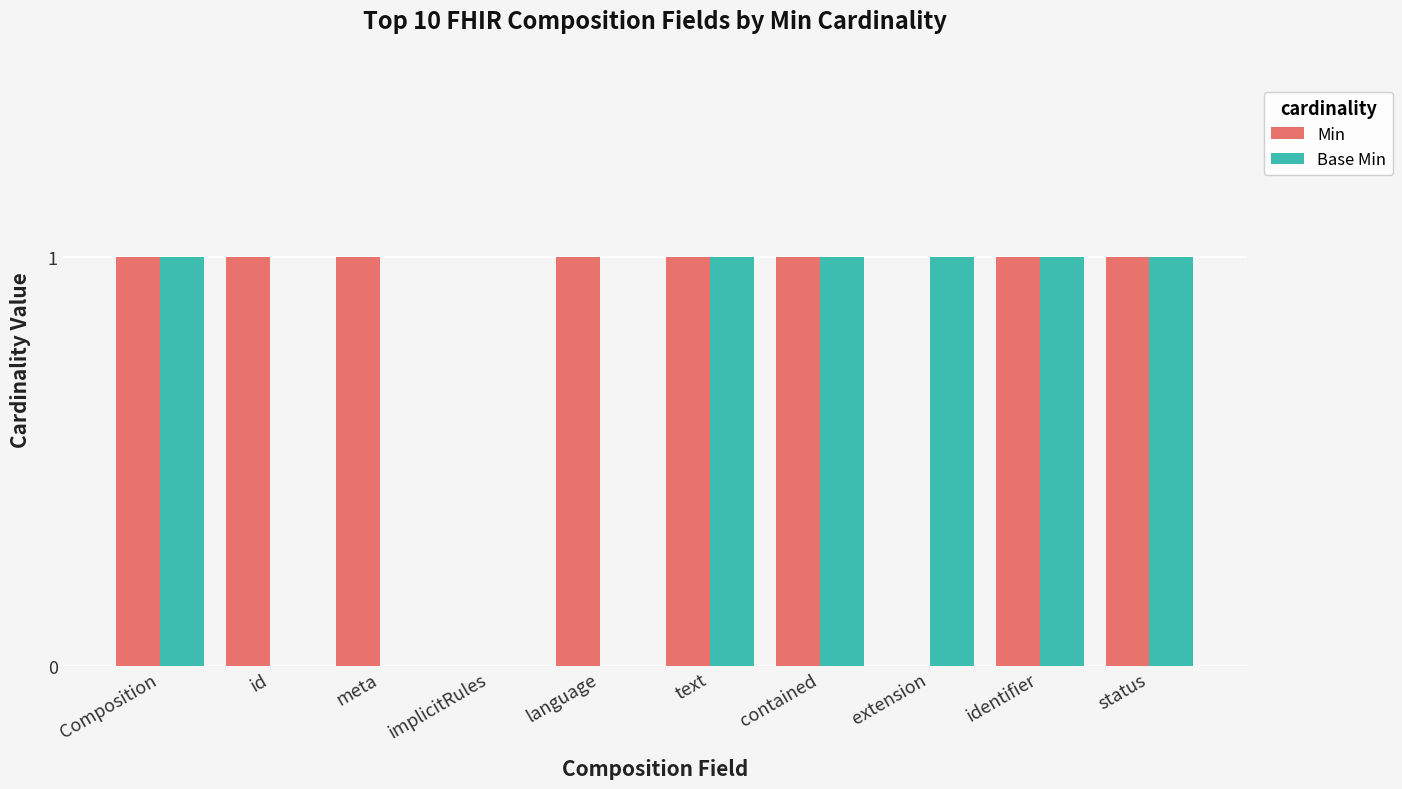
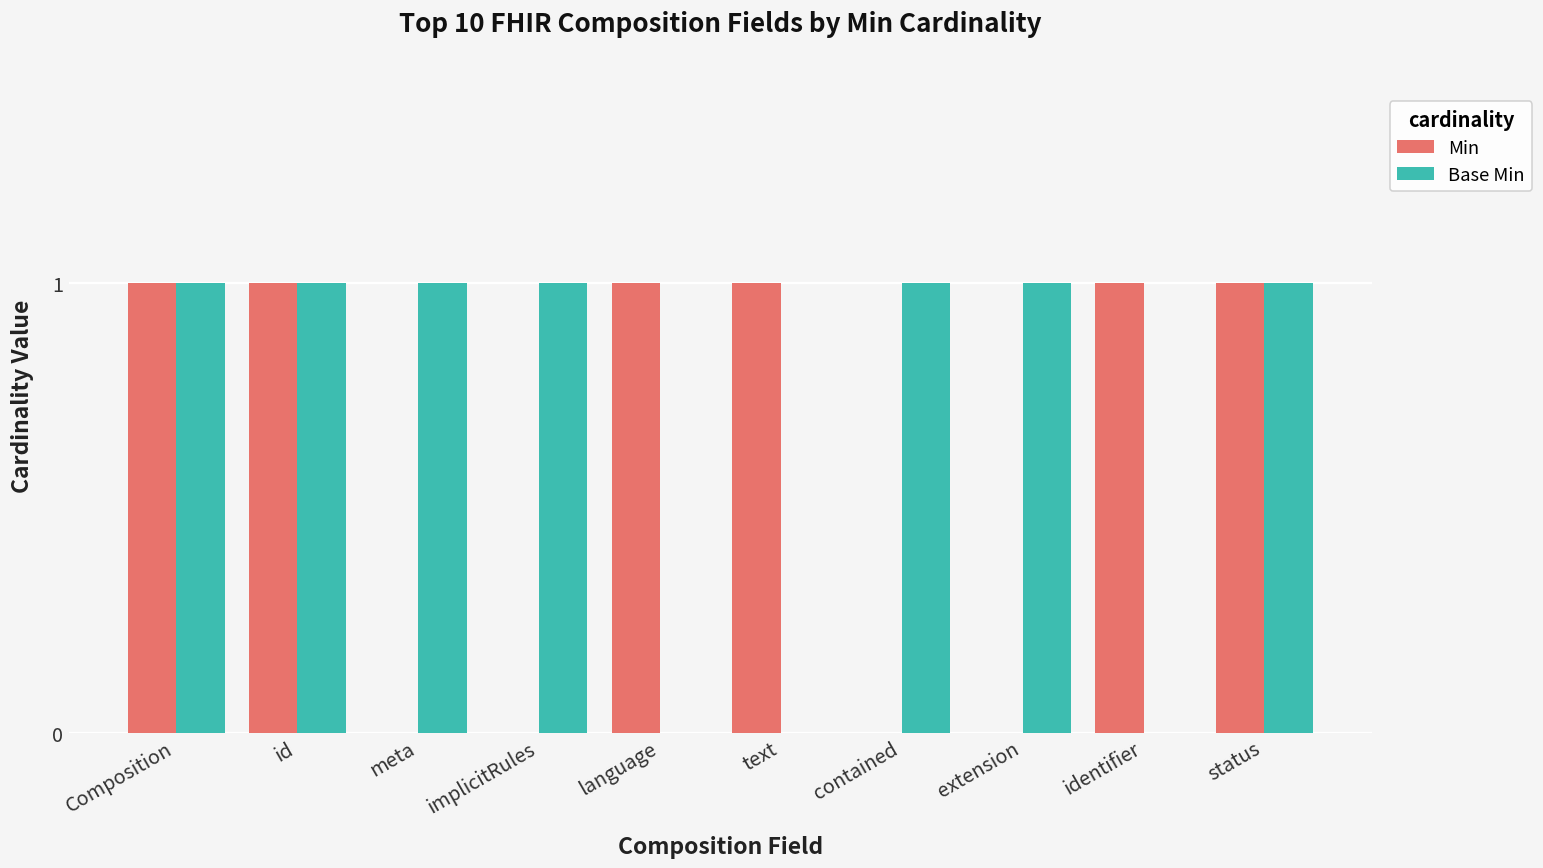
Base Min, id: 0 -> 1
Min, meta: 1 -> 0
Base Min, meta: 0 -> 1
Base Min, implicitRules: 0 -> 1
Base Min, text: 1 -> 0
Min, contained: 1 -> 0
Base Min, identifier: 1 -> 0
